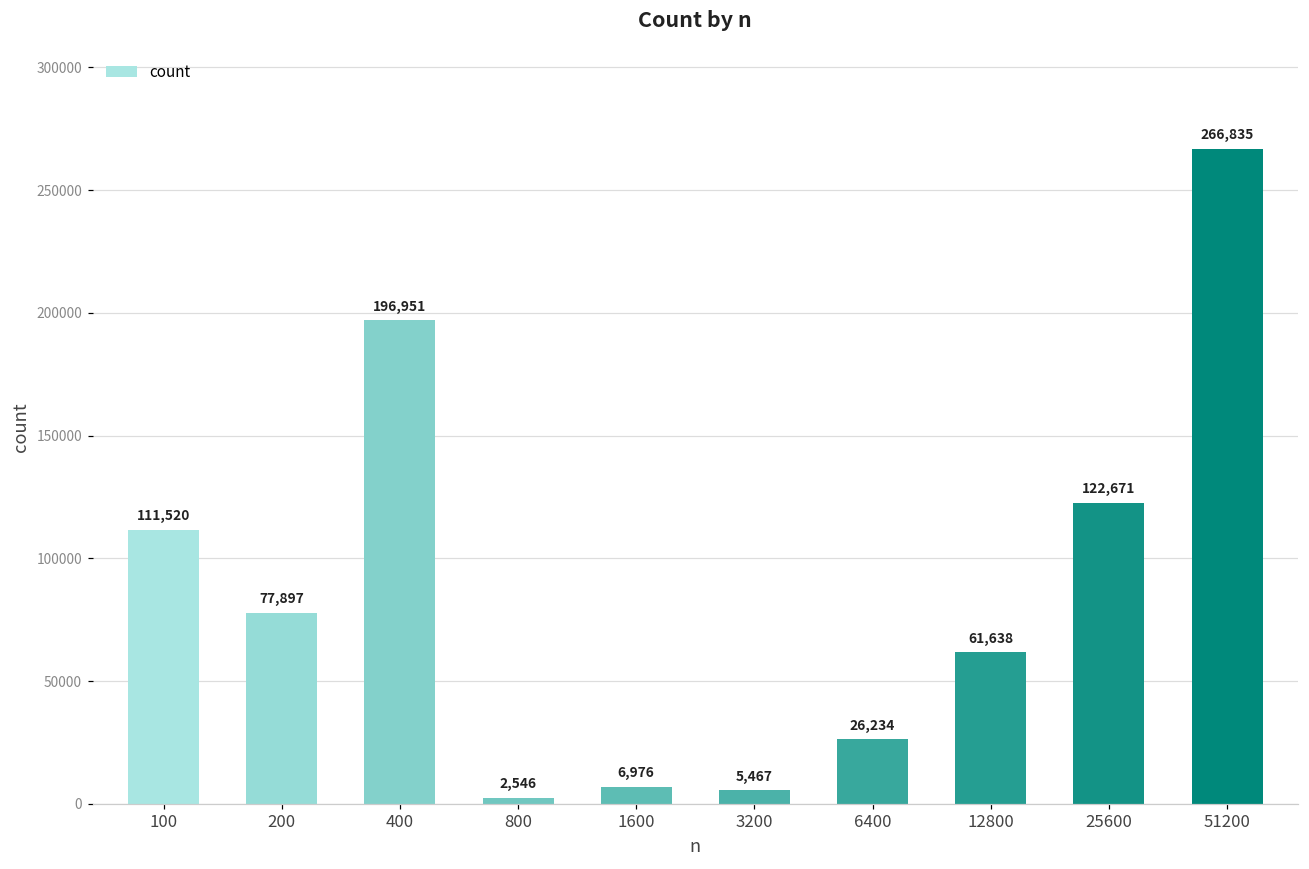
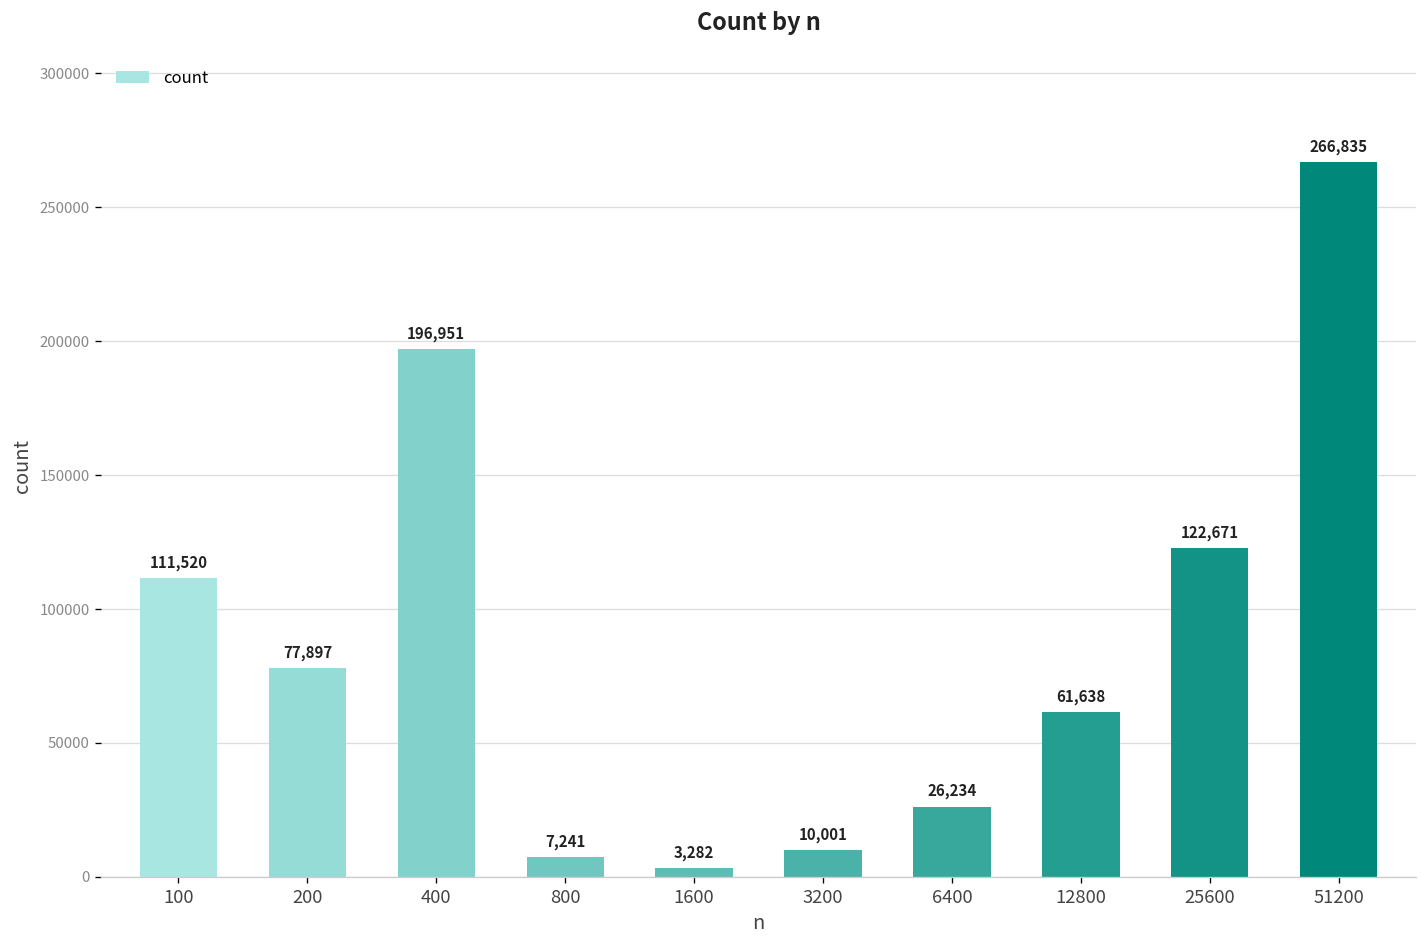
800: 2,546 -> 7,241
1600: 6,976 -> 3,282
3200: 5,467 -> 10,001
